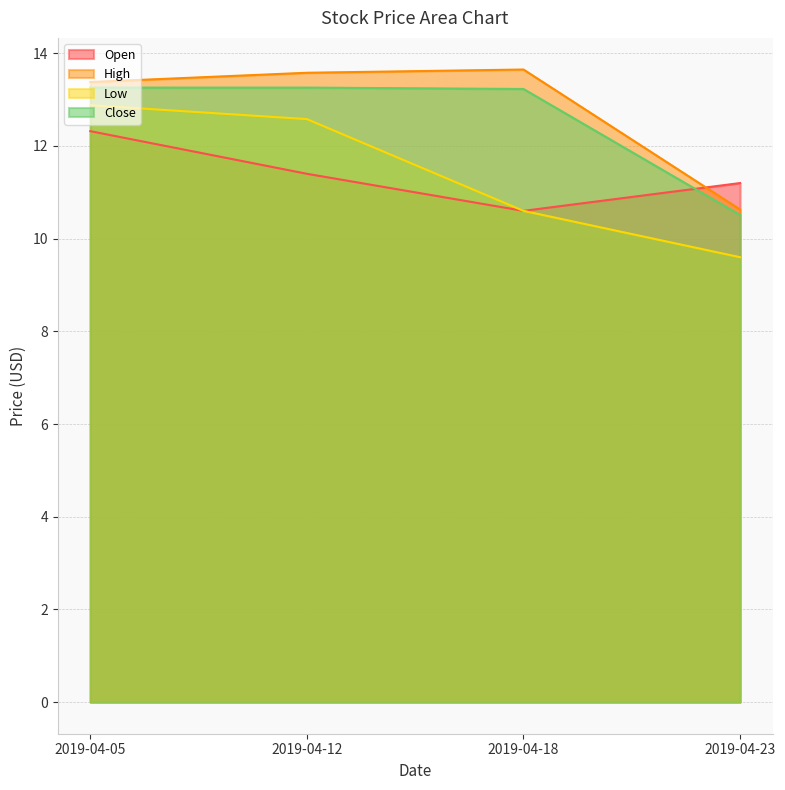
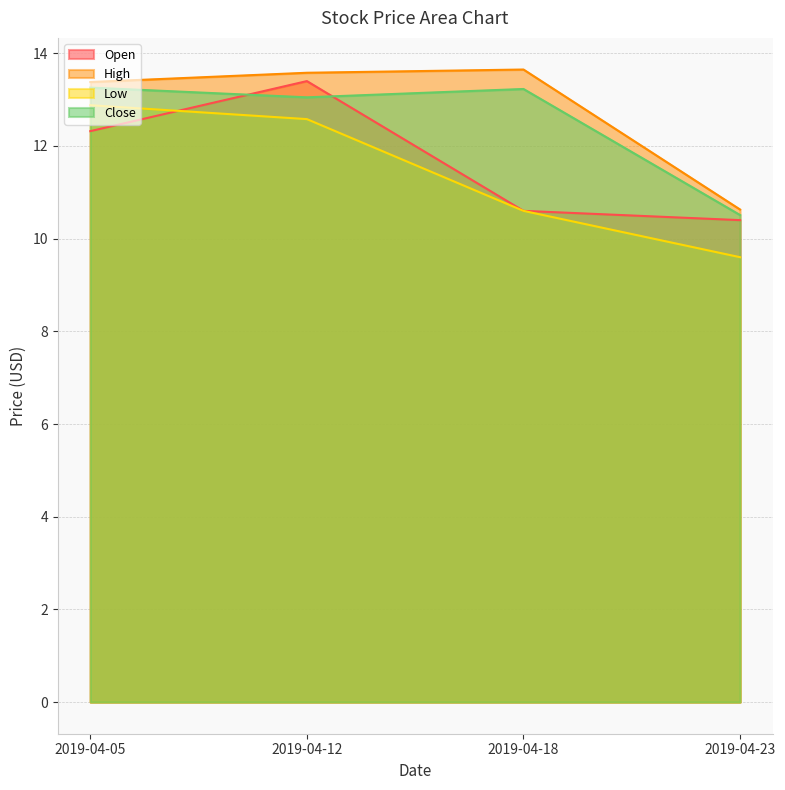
Open, 2019-04-12: 11.4 -> 13.4
Close, 2019-04-12: 13.3 -> 13.1
Open, 2019-04-23: 11.2 -> 10.4
